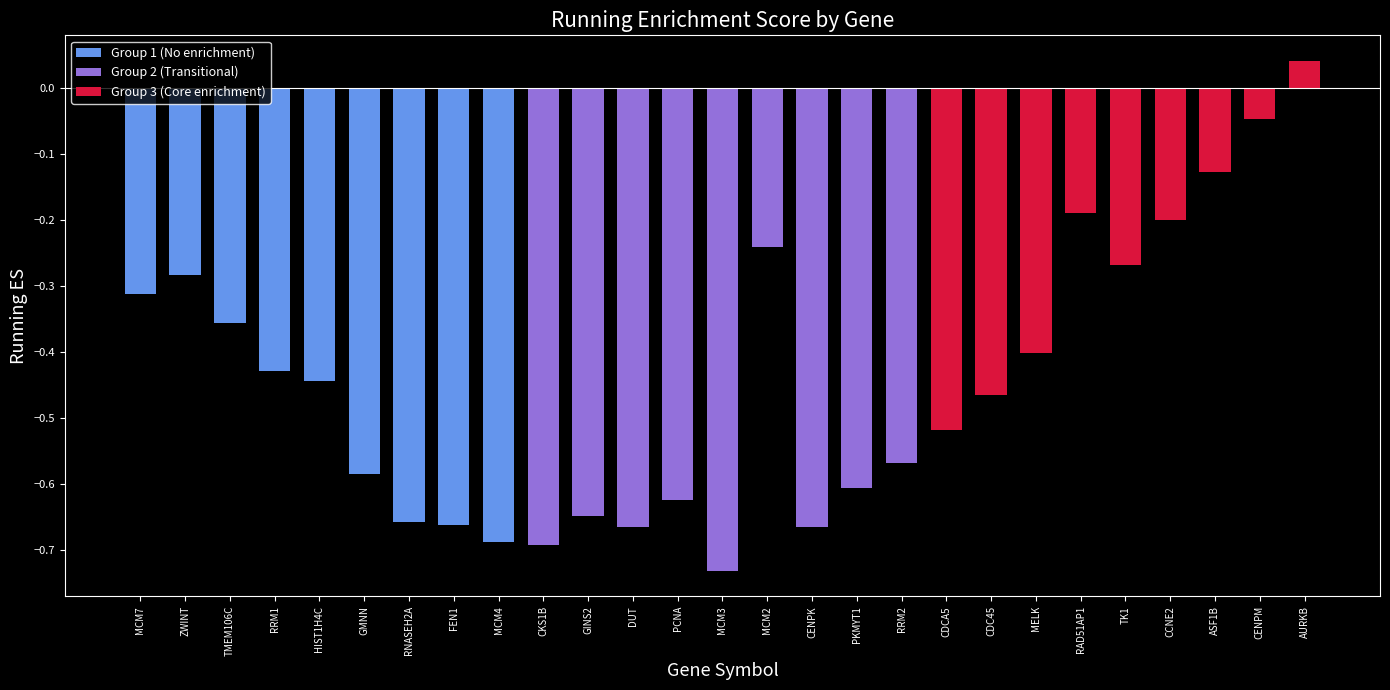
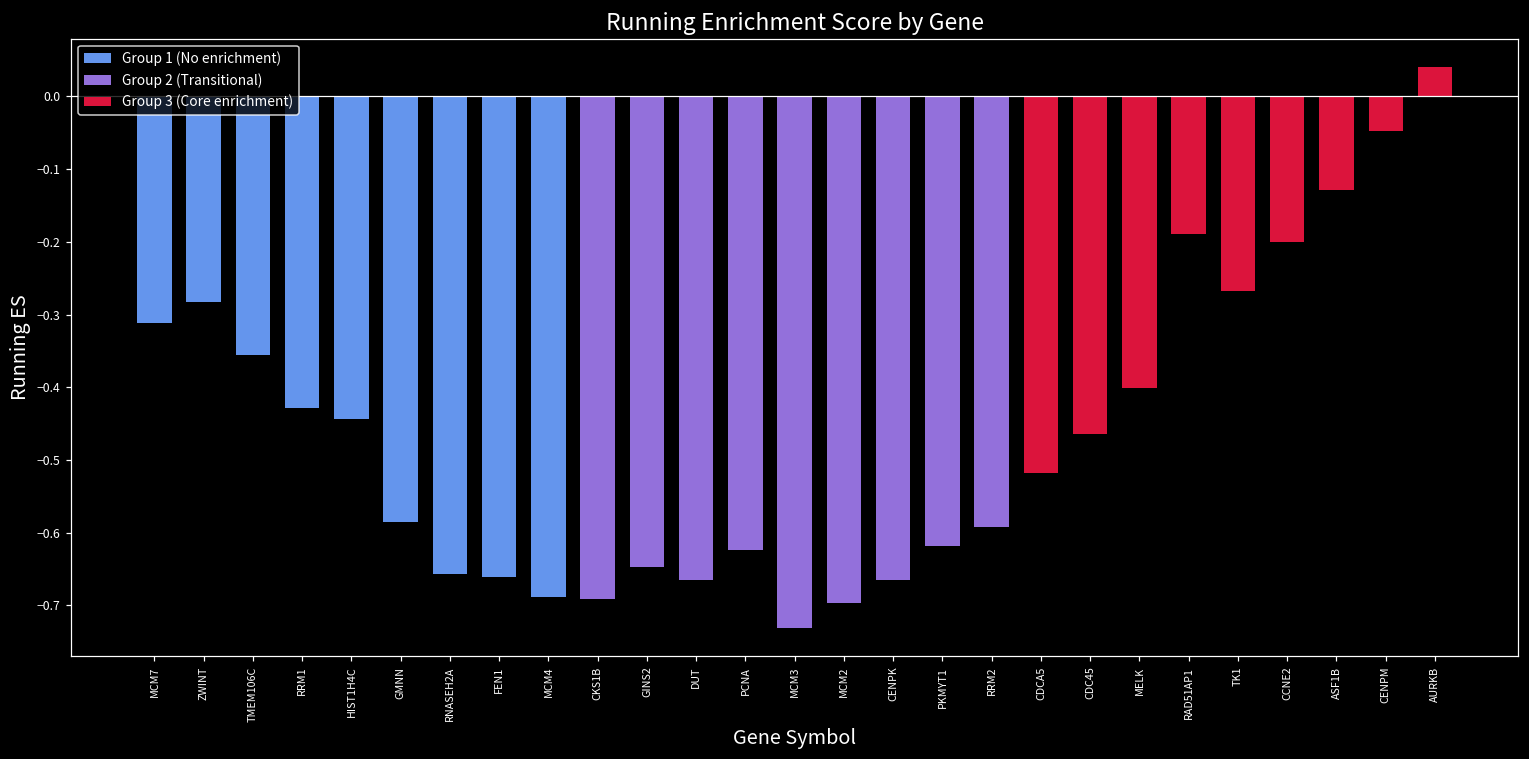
MCM2: -0.24 -> -0.70
PKMYT1: -0.61 -> -0.62
RRM2: -0.57 -> -0.59
